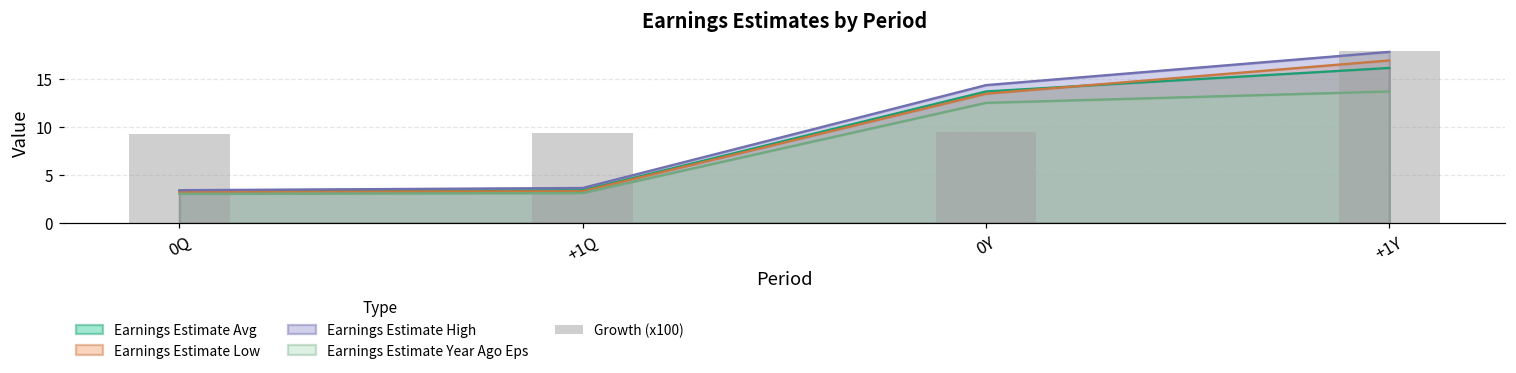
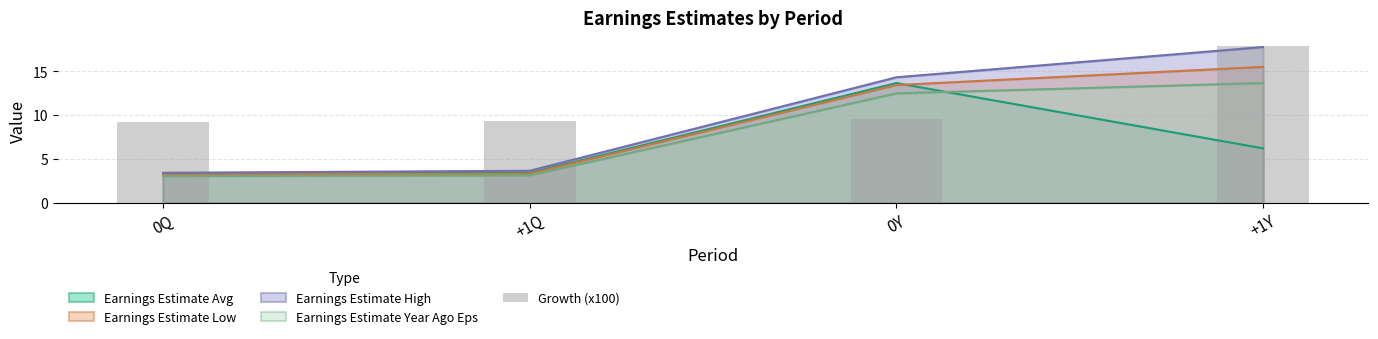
Earnings Estimate Avg, +1Y: 16 -> 6
Earnings Estimate Low, +1Y: 17 -> 16
